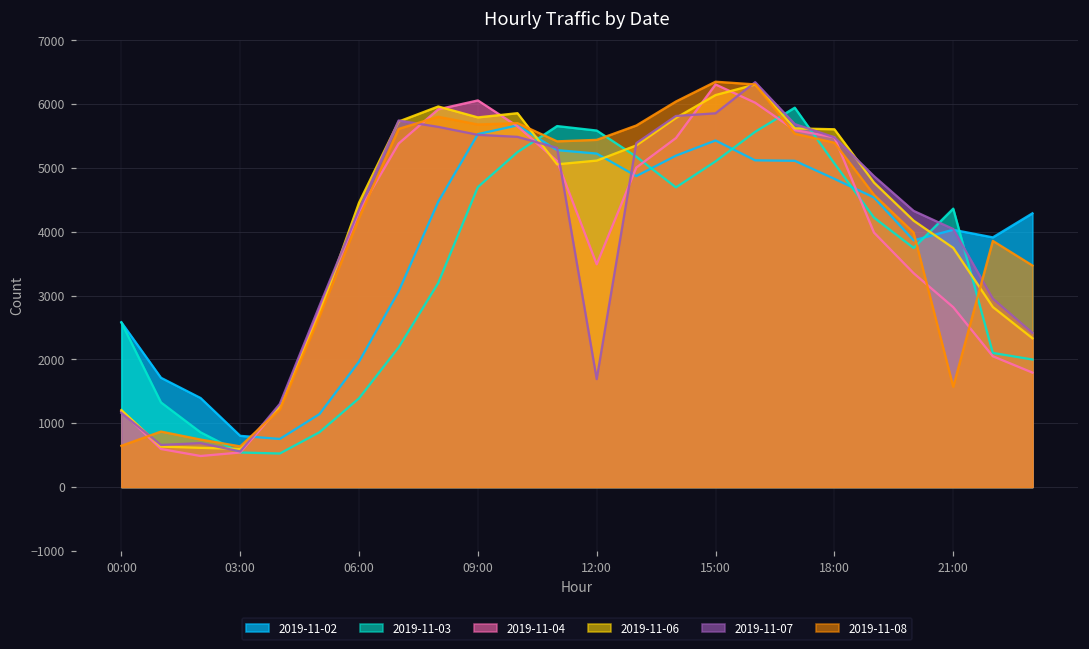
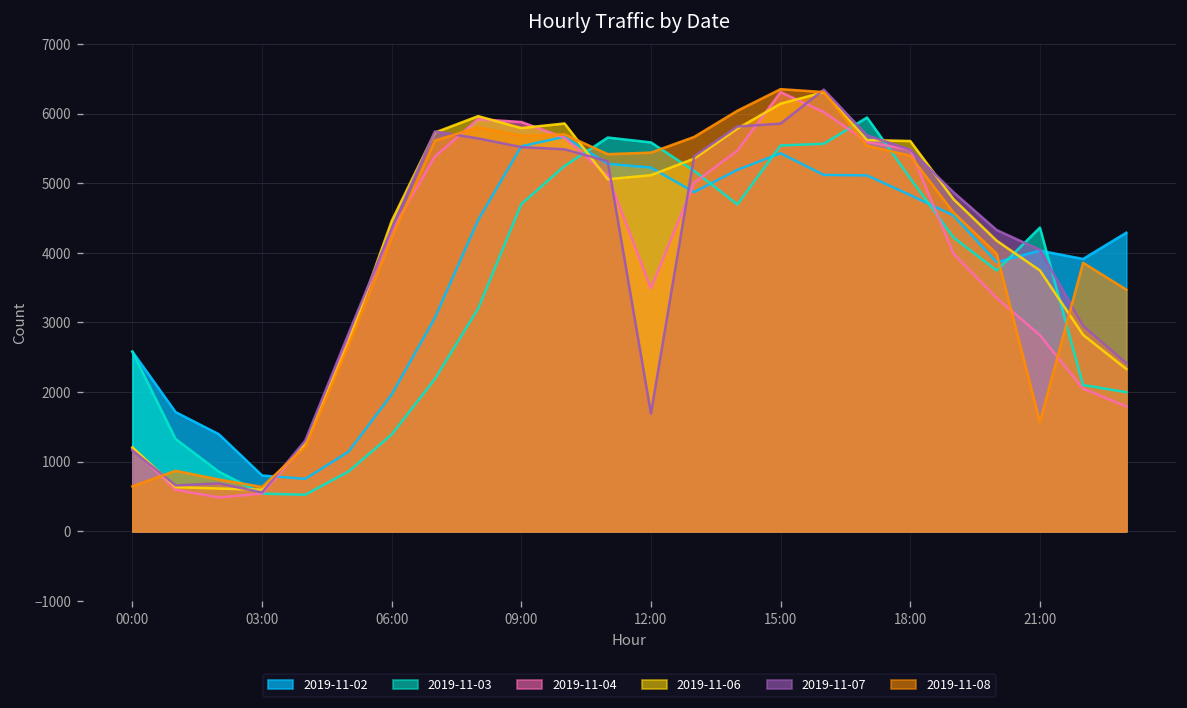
2019-11-04, 09:00: 6100 -> 5900
2019-11-03, 15:00: 5100 -> 5500
